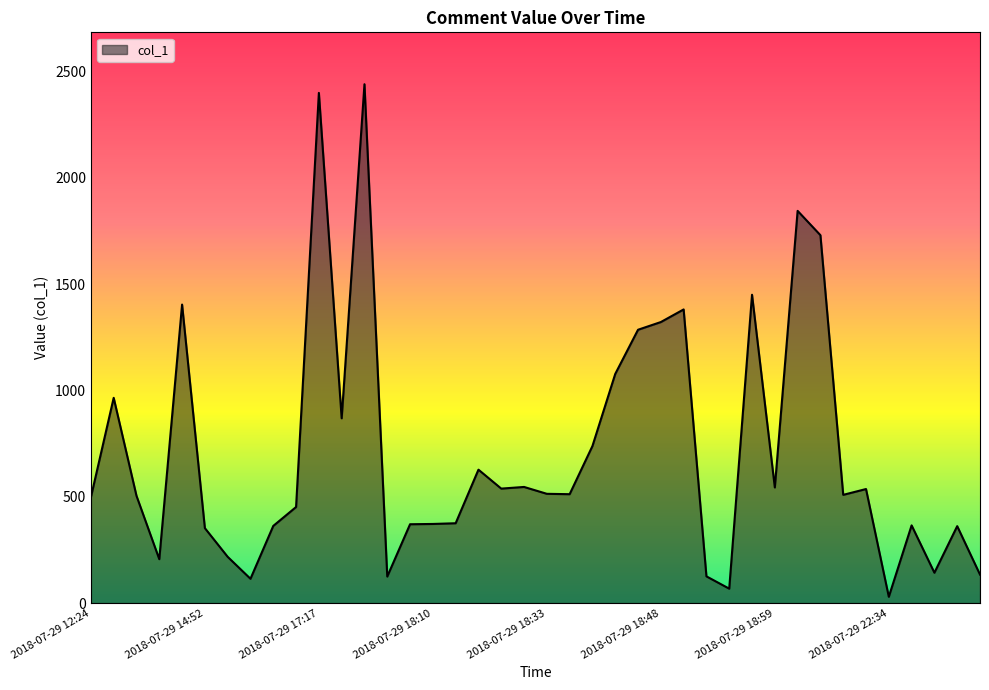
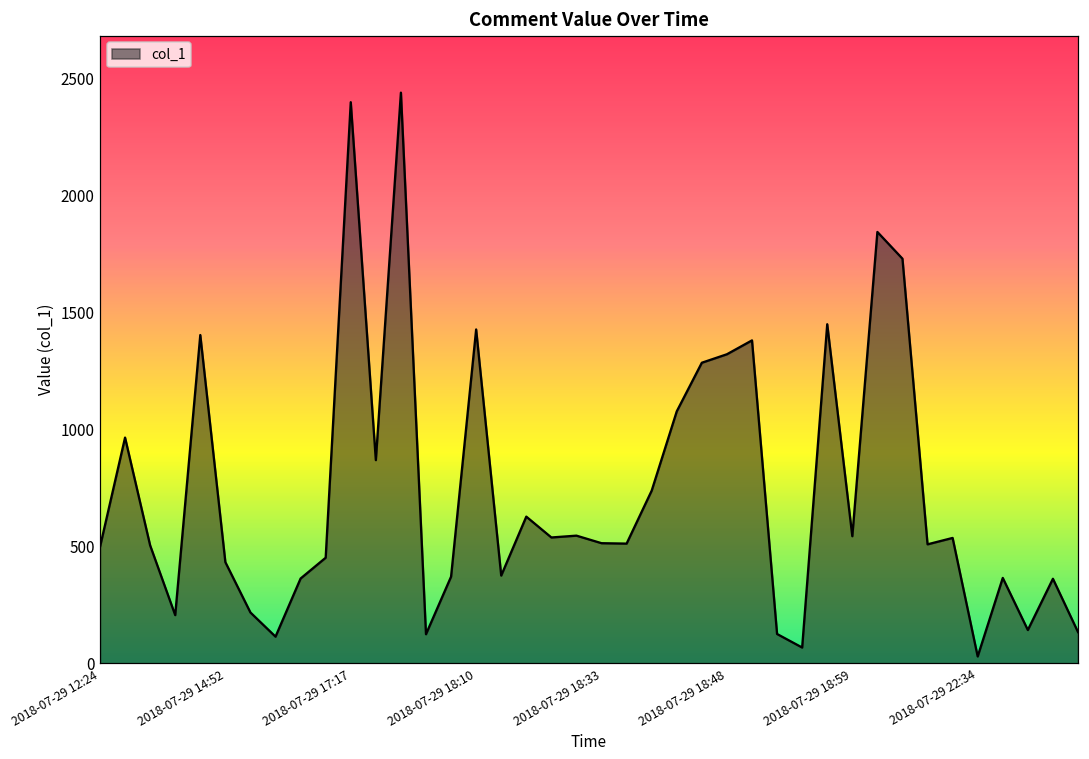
2018-07-29 14:52: 350 -> 430
2018-07-29 18:10: 370 -> 1430
